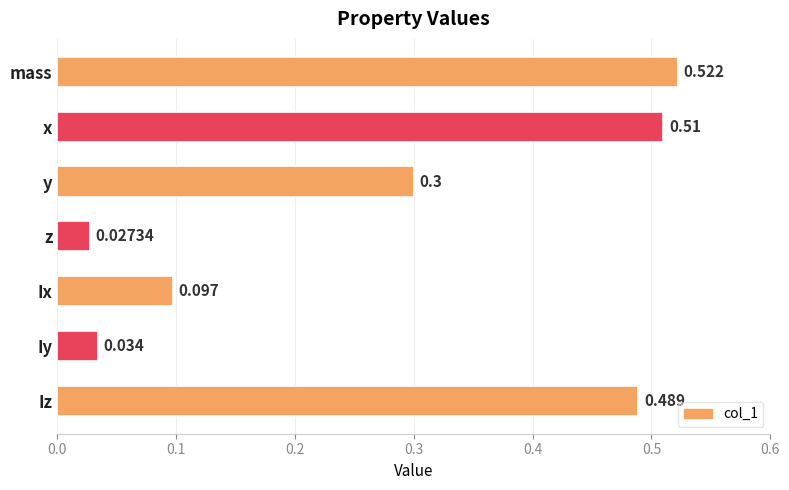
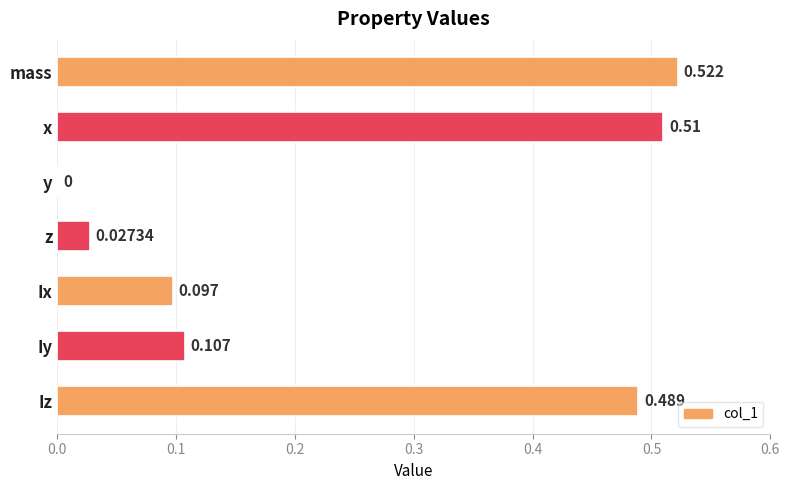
y: 0.3 -> 0
Iy: 0.034 -> 0.107
